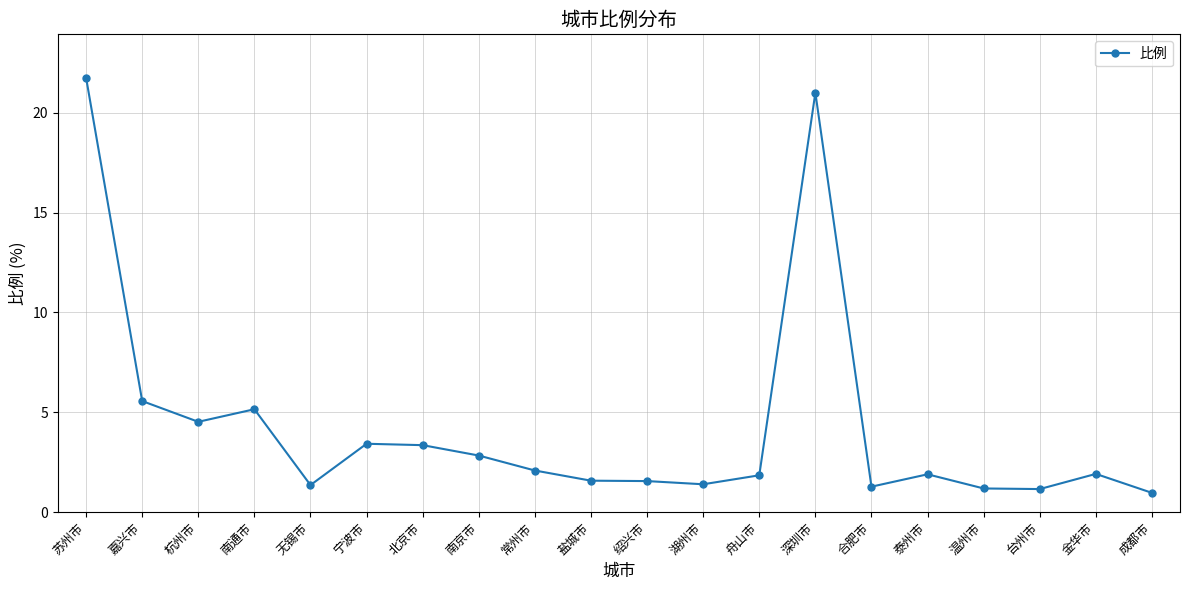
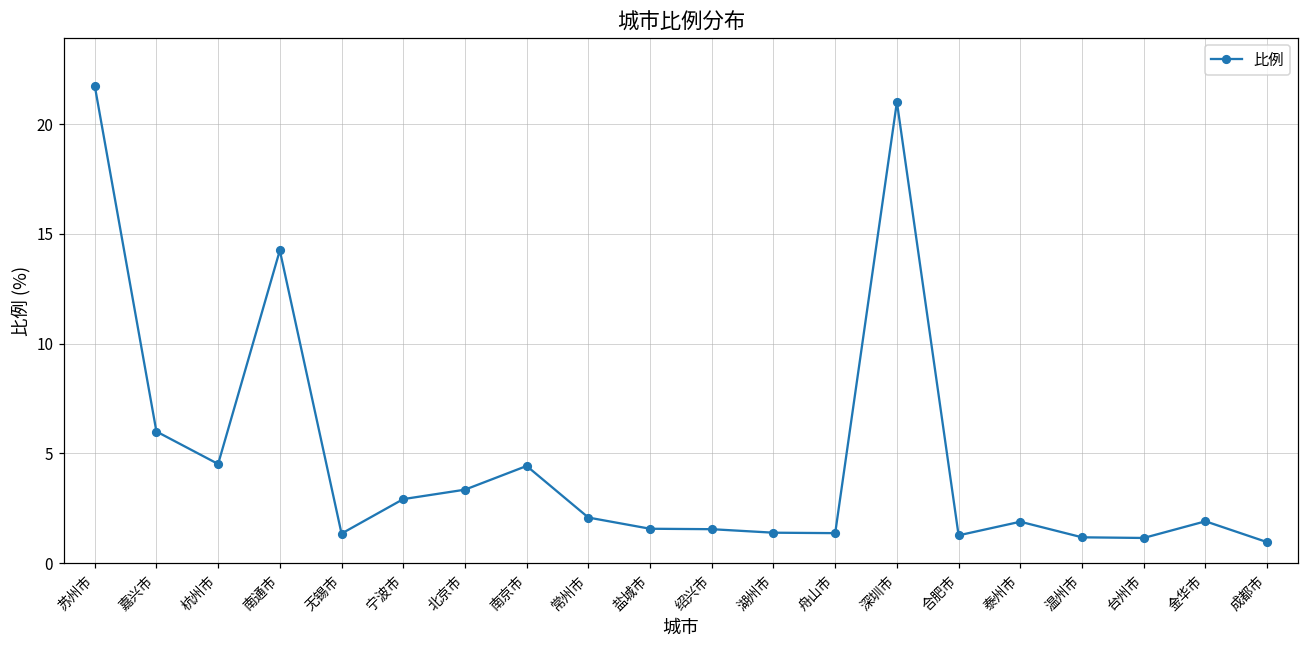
嘉兴市: 5.6 -> 6.0
南通市: 5.2 -> 14.3
宁波市: 3.4 -> 2.9
南京市: 2.8 -> 4.4
舟山市: 1.8 -> 1.4
